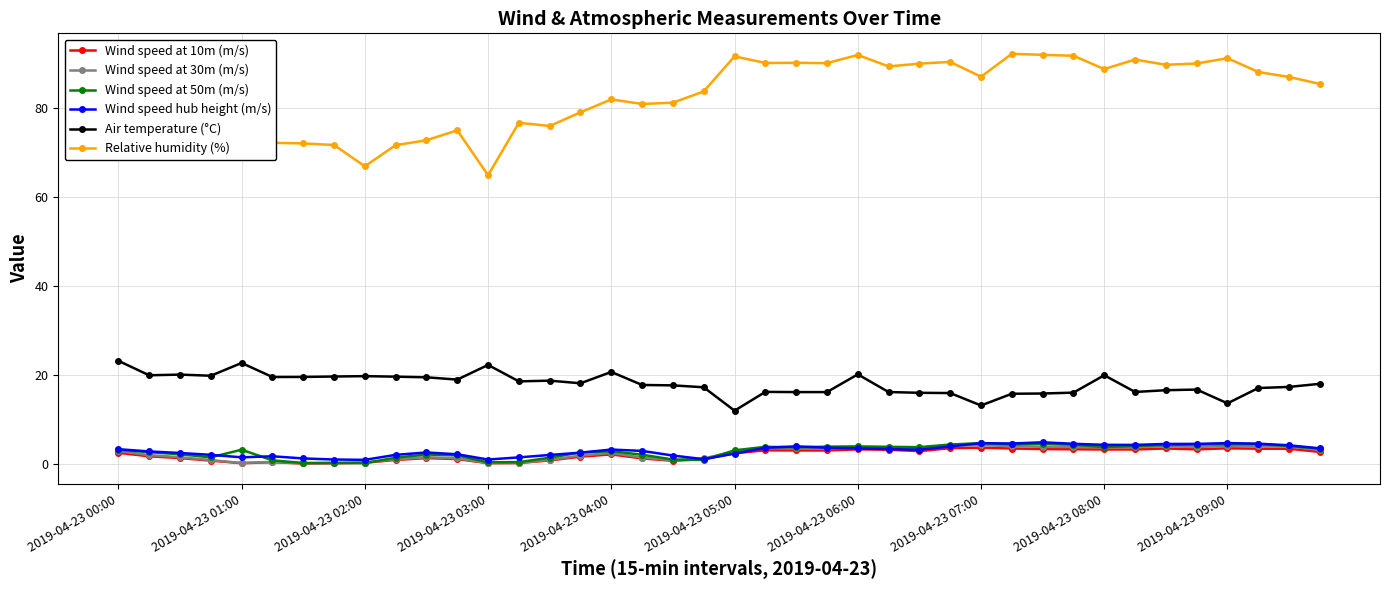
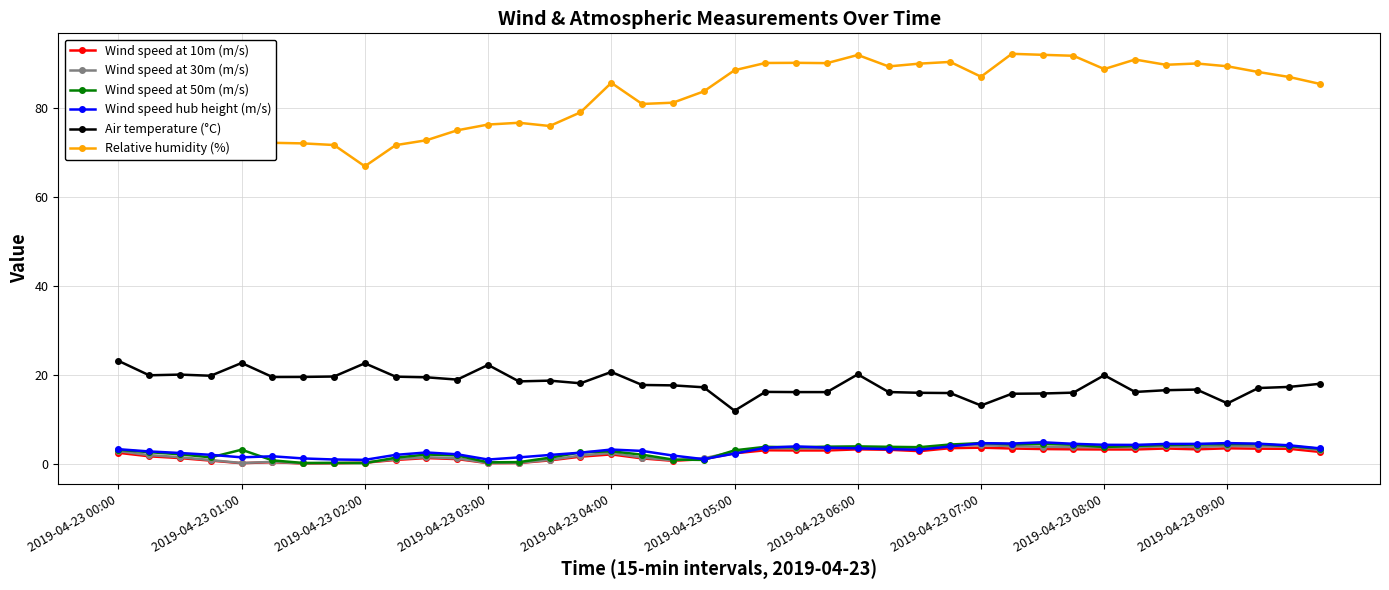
Air temperature (°C), 2019-04-23 02:00: 20 -> 23
Relative humidity (%), 2019-04-23 03:00: 65 -> 76
Relative humidity (%), 2019-04-23 04:00: 82 -> 86
Relative humidity (%), 2019-04-23 05:00: 92 -> 89
Relative humidity (%), 2019-04-23 09:00: 91 -> 89
